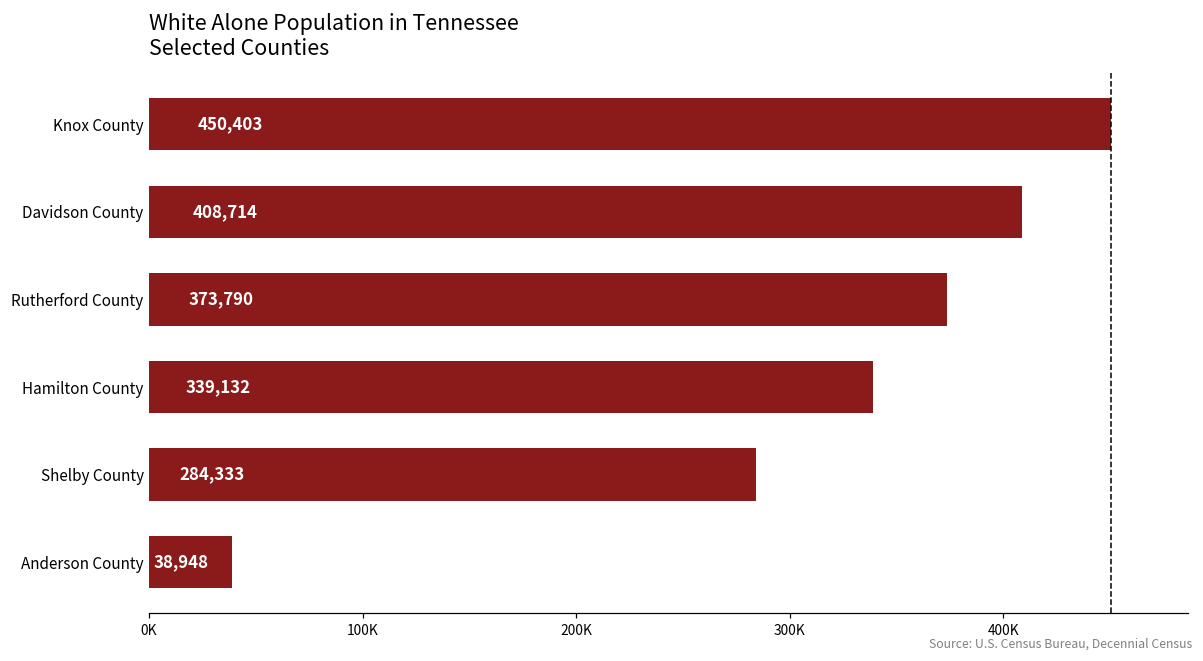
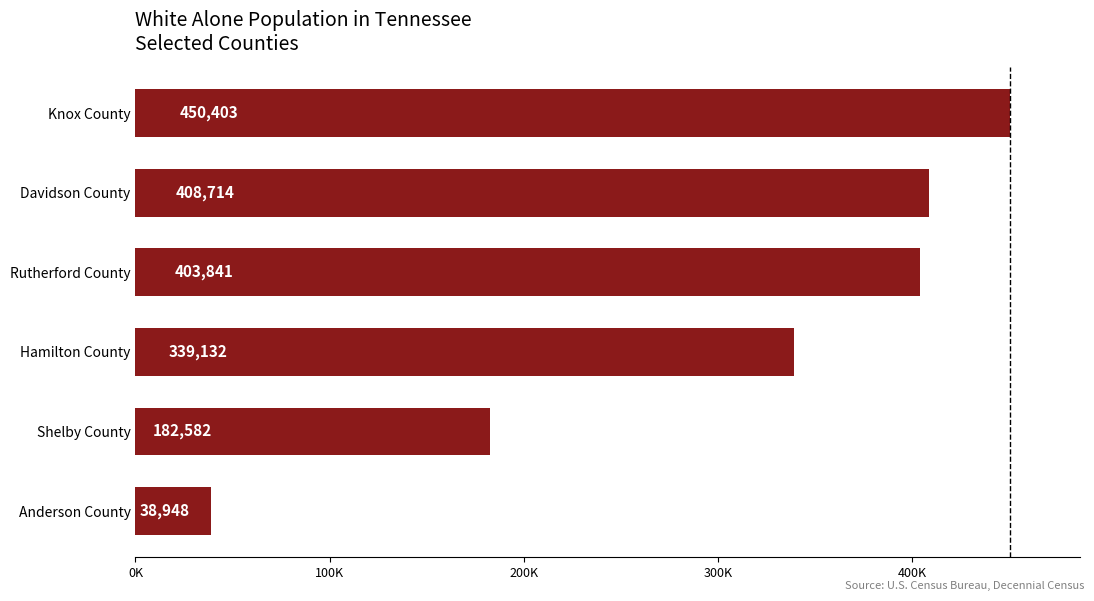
Rutherford County: 373,790 -> 403,841
Shelby County: 284,333 -> 182,582
